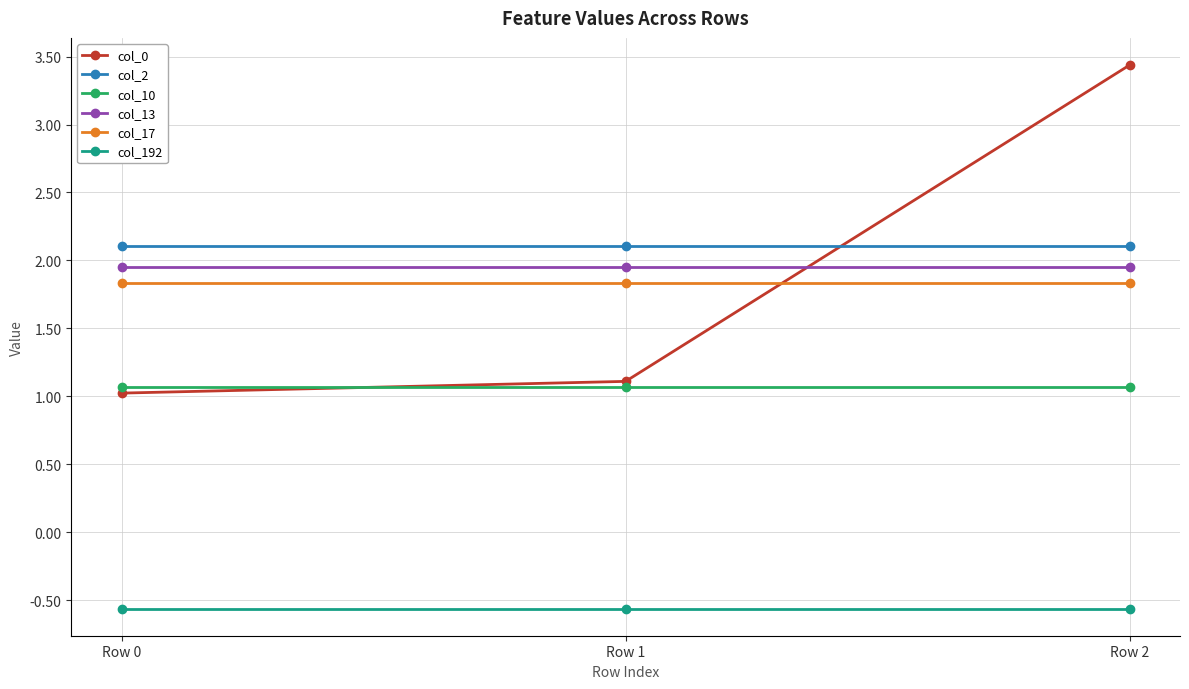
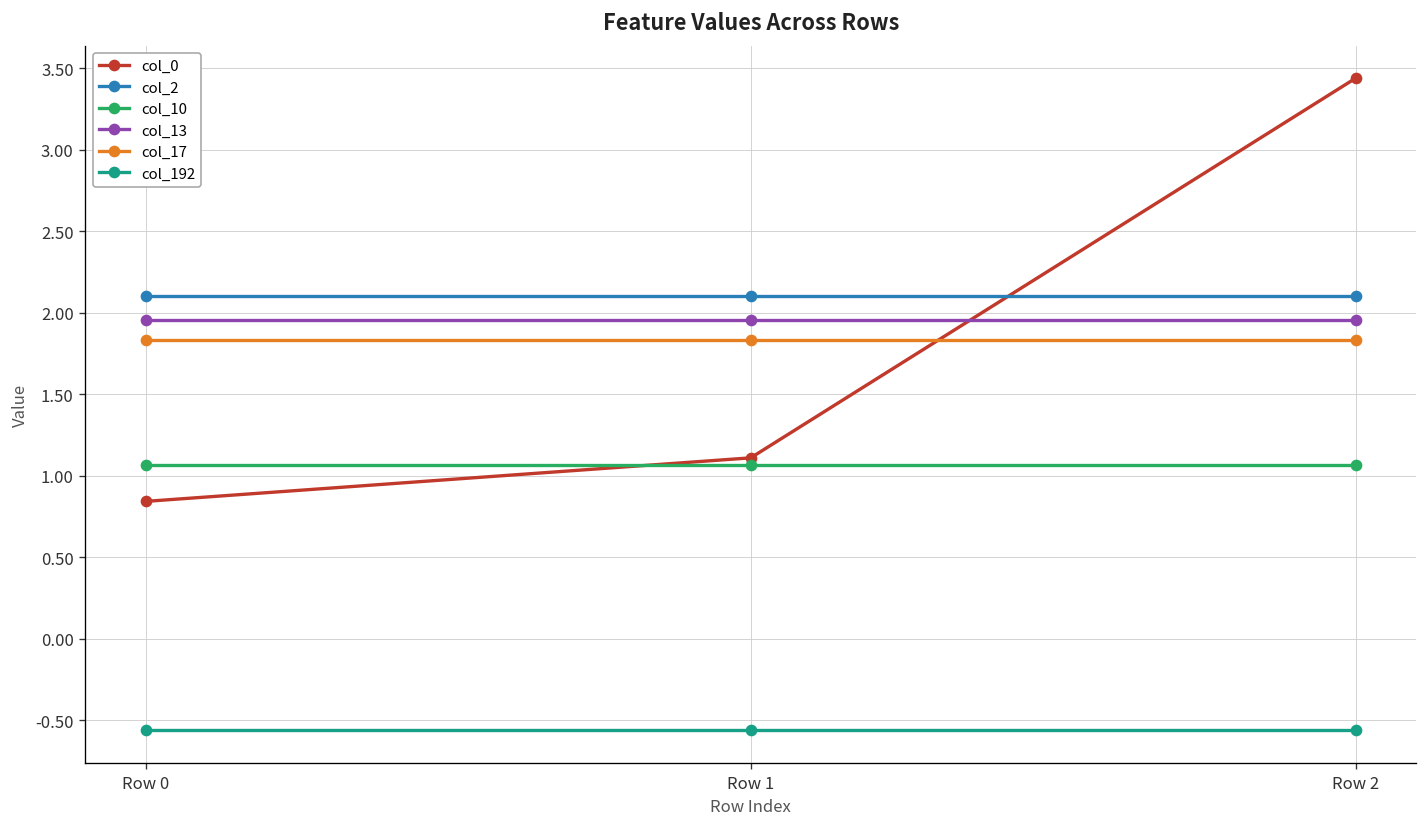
col_0, Row 0: 1.02 -> 0.84
